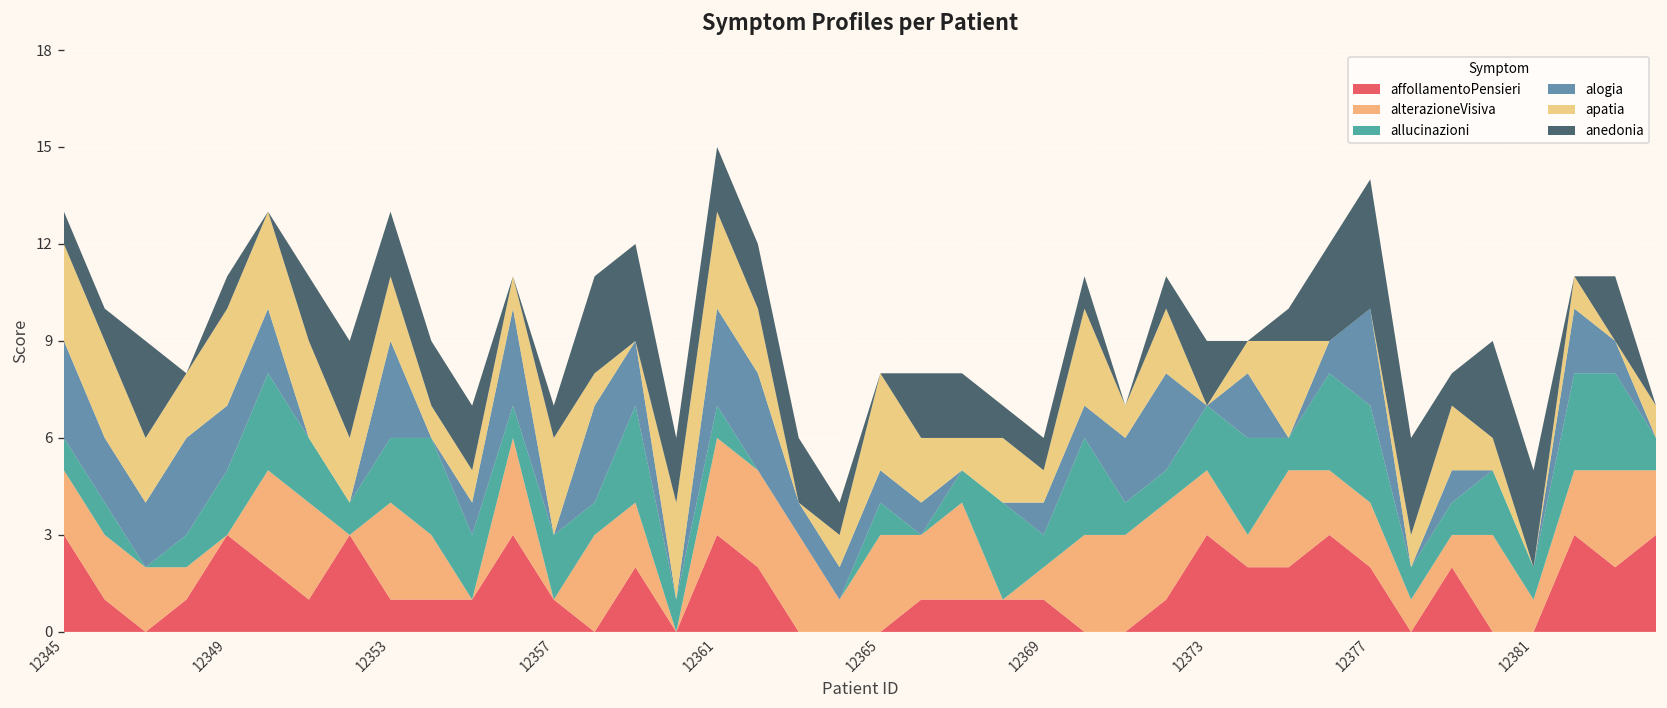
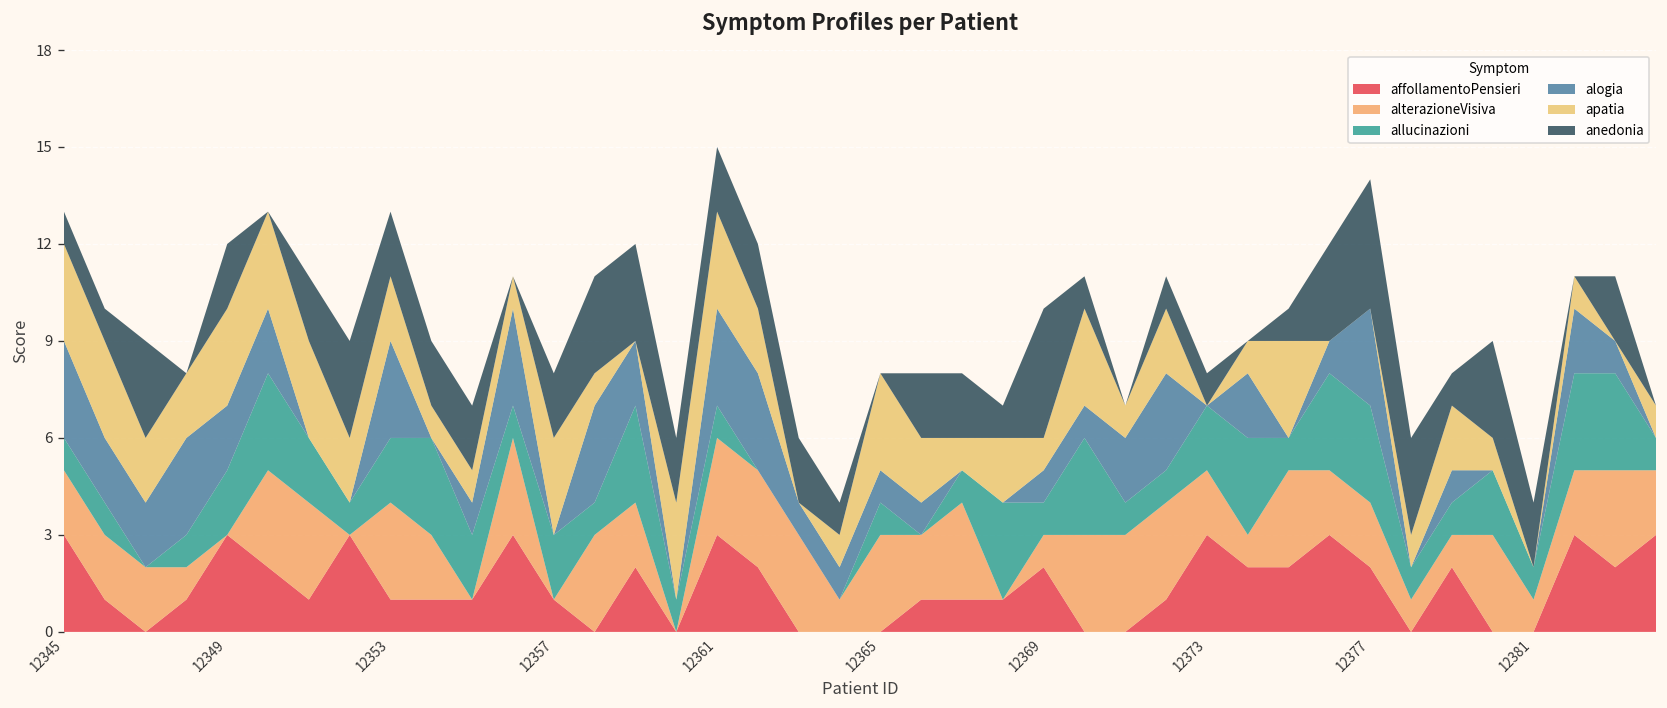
anedonia, 12349: 1 -> 2
anedonia, 12357: 1 -> 2
affollamentoPensieri, 12369: 1 -> 2
anedonia, 12369: 1 -> 4
anedonia, 12373: 2 -> 1
anedonia, 12381: 3 -> 2
